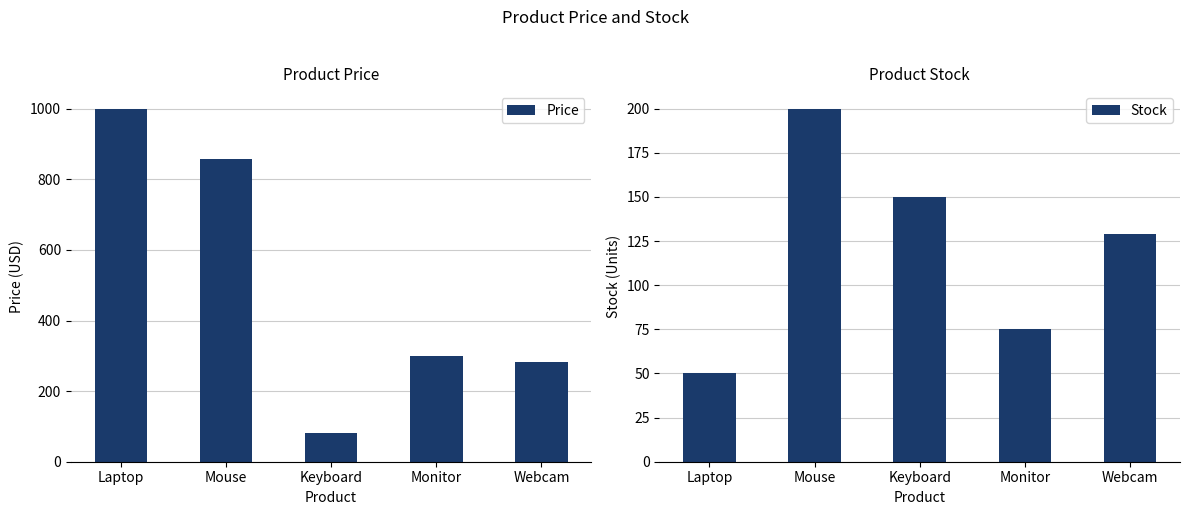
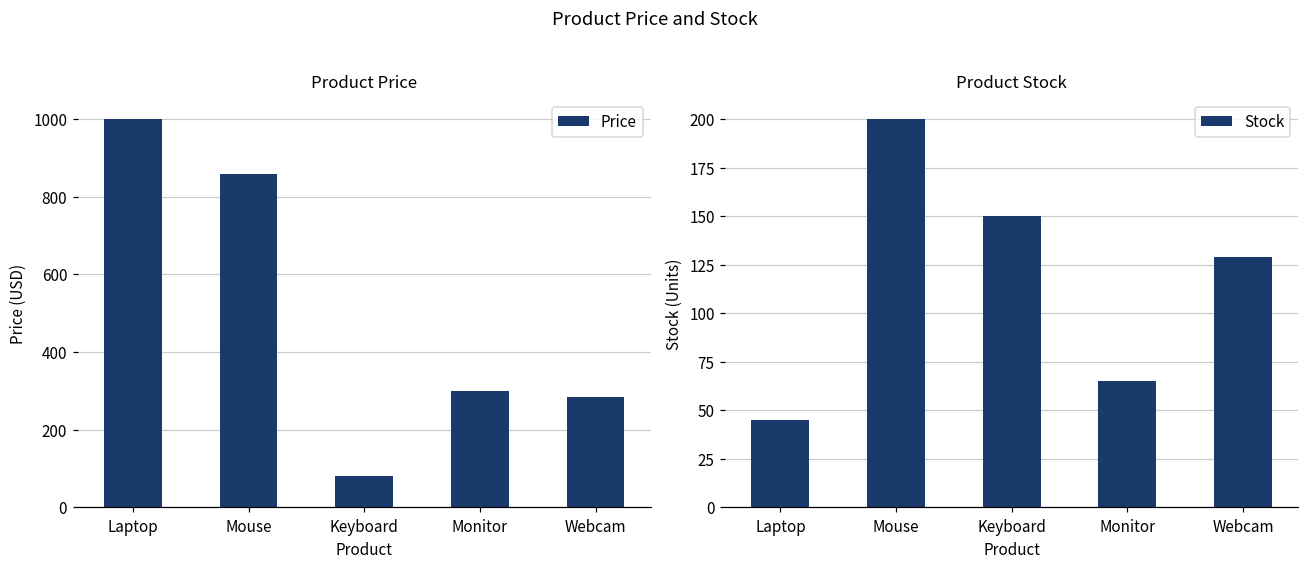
Product Stock, Laptop: 50 -> 45
Product Stock, Monitor: 75 -> 65
